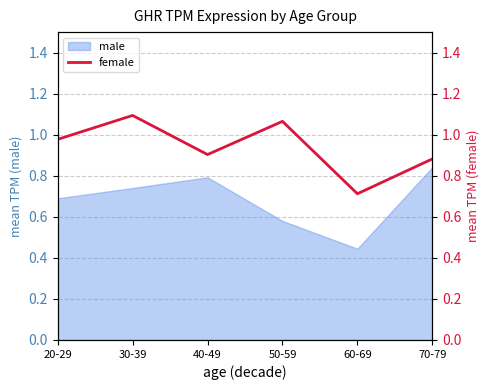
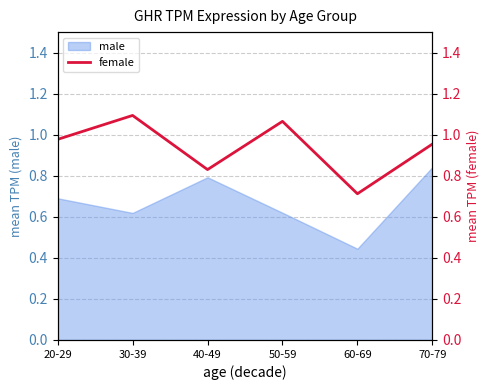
male, 30-39: 0.74 -> 0.62
male, 50-59: 0.58 -> 0.62
female, 40-49: 0.90 -> 0.83
female, 70-79: 0.88 -> 0.95
